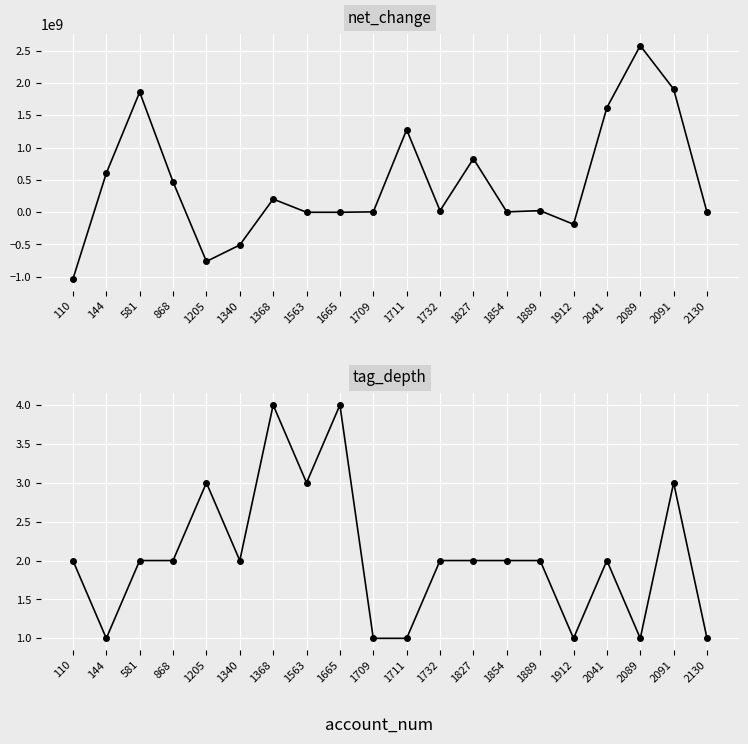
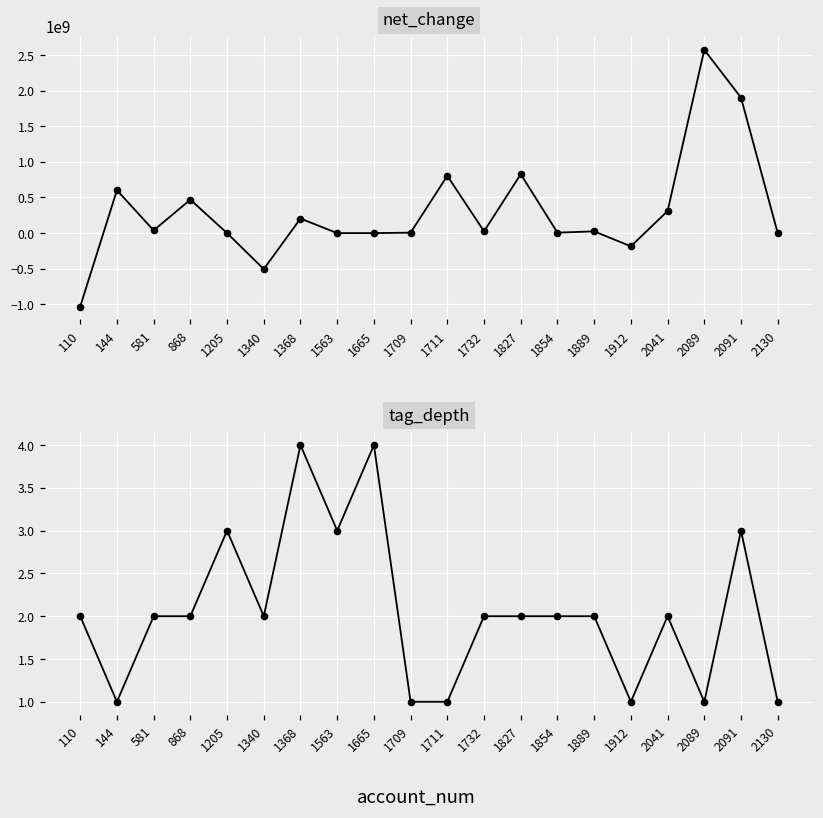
net_change, 581: 1900000000 -> 0
net_change, 1205: -800000000 -> 0
net_change, 1711: 1300000000 -> 800000000
net_change, 2041: 1600000000 -> 300000000
